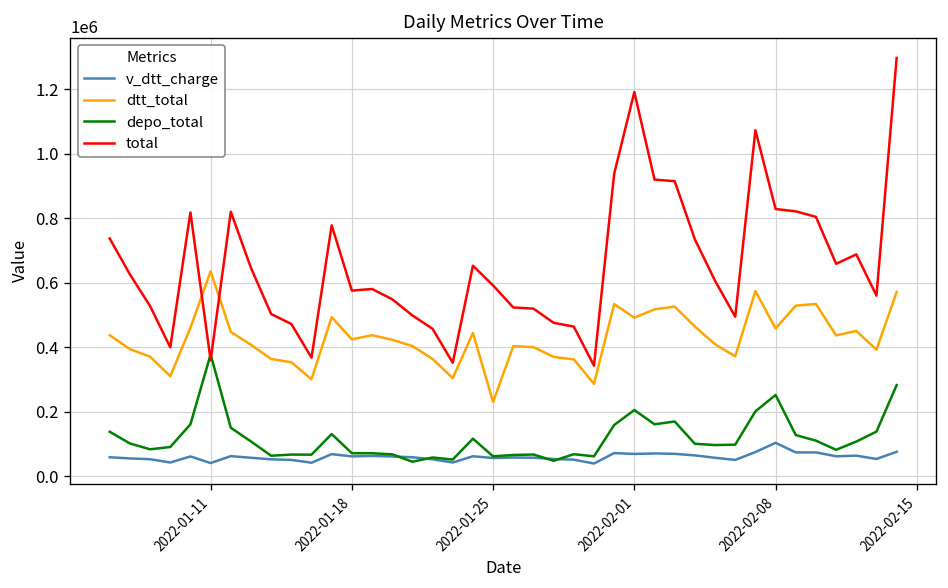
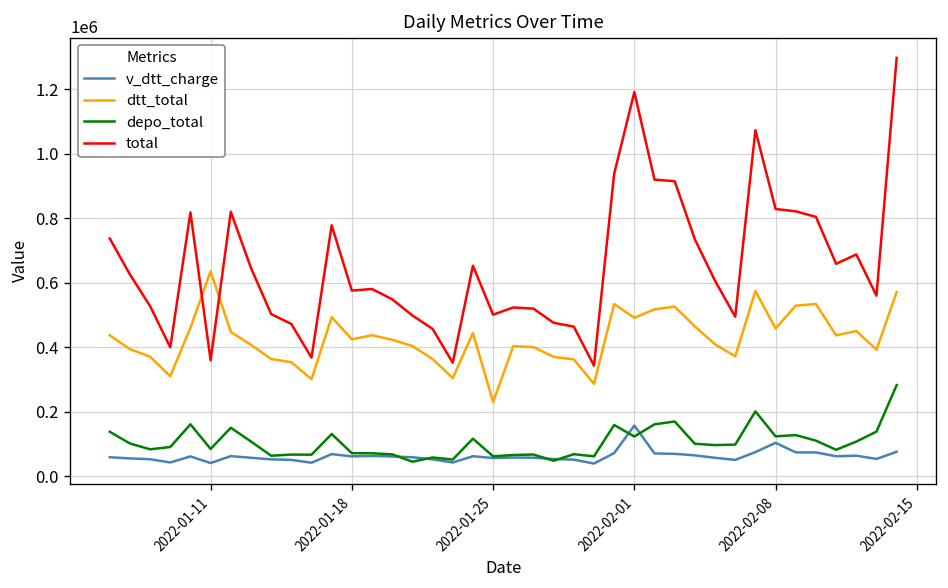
depo_total, 2022-01-11: 380000 -> 90000
total, 2022-01-25: 590000 -> 500000
v_dtt_charge, 2022-02-01: 70000 -> 160000
depo_total, 2022-02-01: 210000 -> 120000
depo_total, 2022-02-08: 250000 -> 120000
